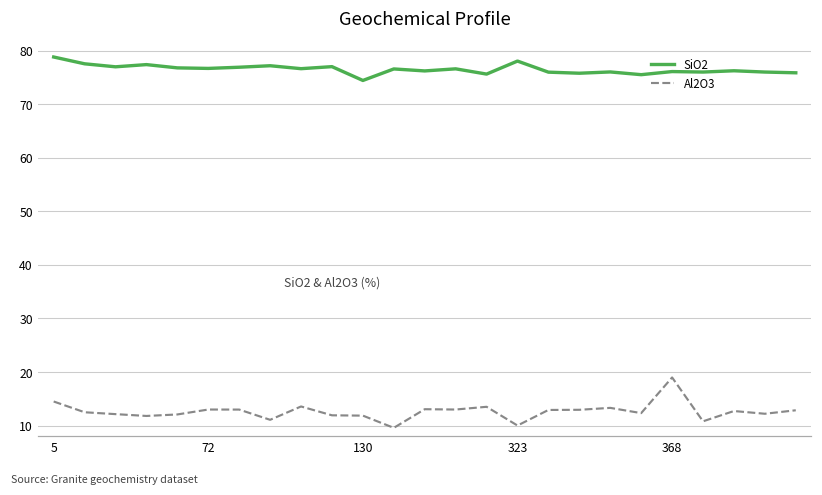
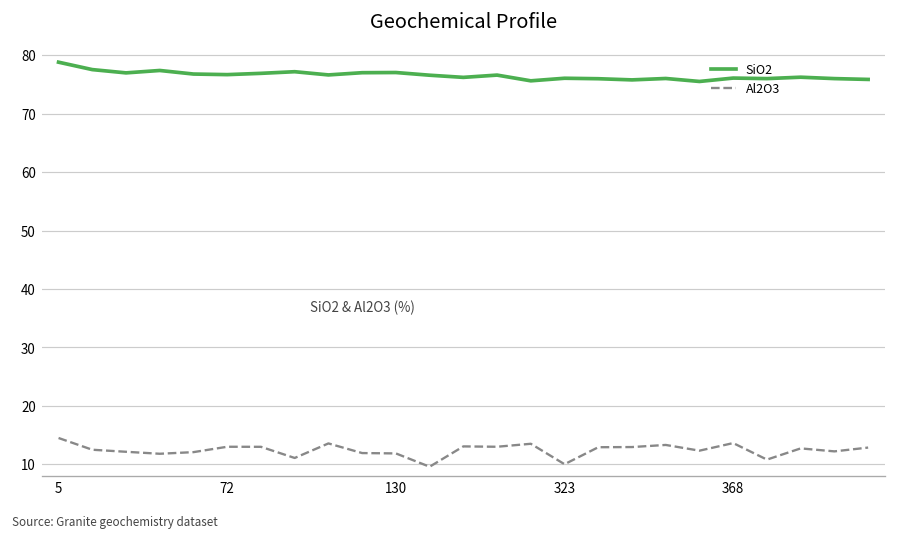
SiO2, 130: 74 -> 77
SiO2, 323: 78 -> 76
Al2O3, 368: 19 -> 14
